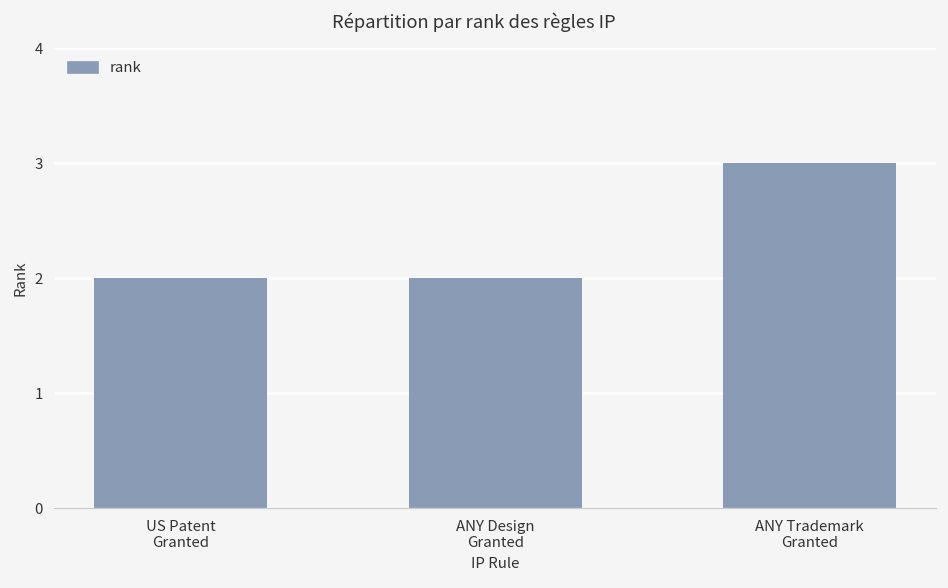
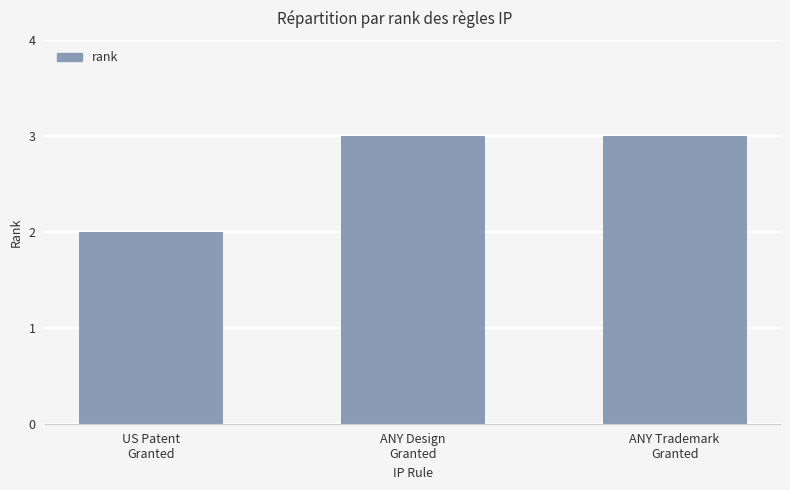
ANY Design Granted: 2 -> 3
